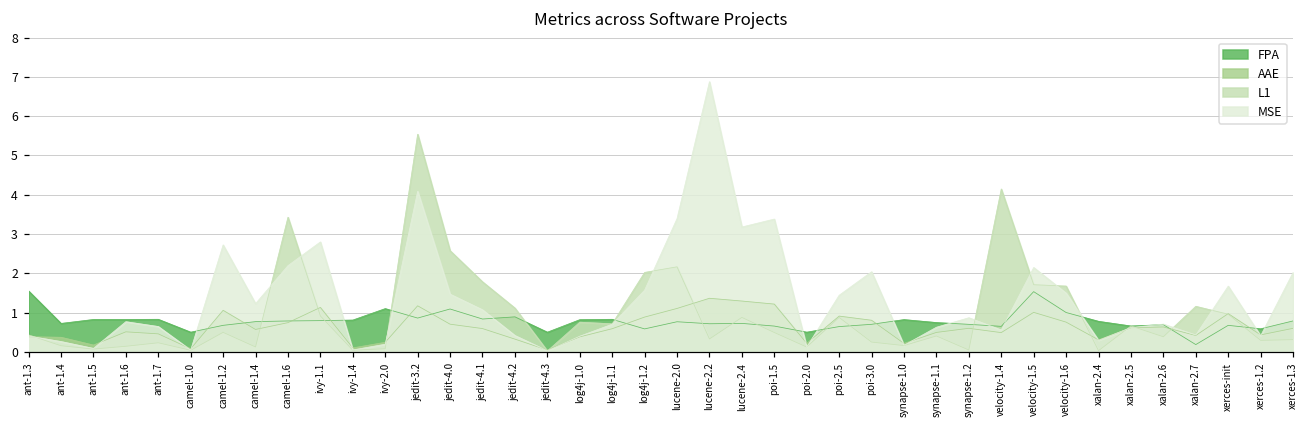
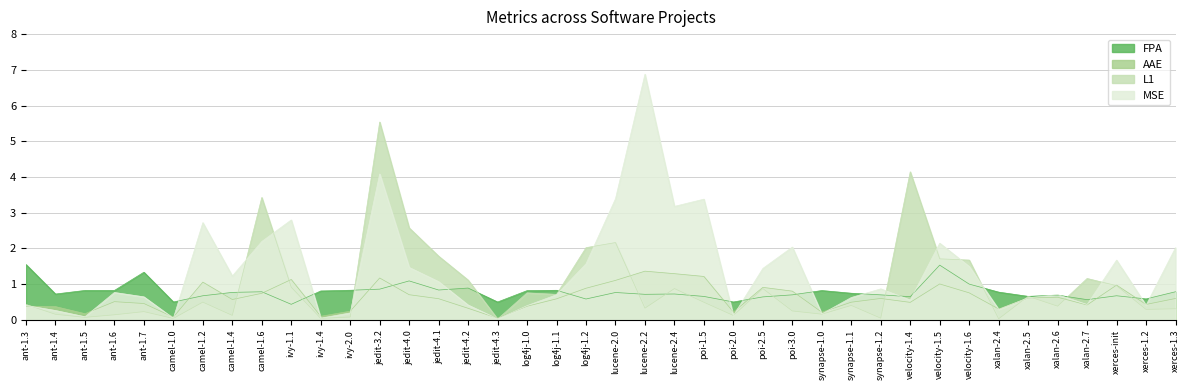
FPA, ant-1.7: 0.8 -> 1.3
FPA, ivy-1.1: 0.8 -> 0.4
FPA, ivy-2.0: 1.1 -> 0.8
FPA, xalan-2.7: 0.2 -> 0.6
